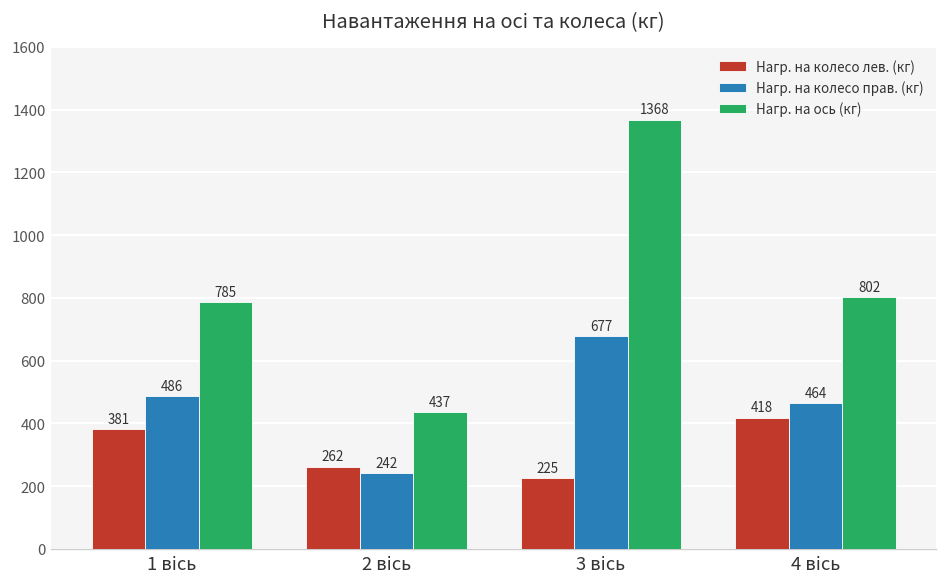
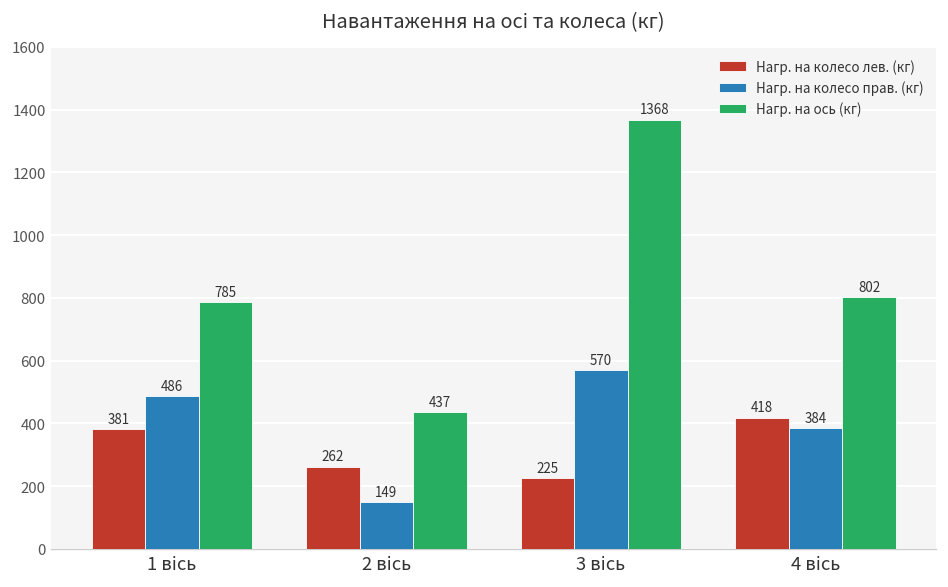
Нагр. на колесо прав. (кг), 2 вісь: 242 -> 149
Нагр. на колесо прав. (кг), 3 вісь: 677 -> 570
Нагр. на колесо прав. (кг), 4 вісь: 464 -> 384
